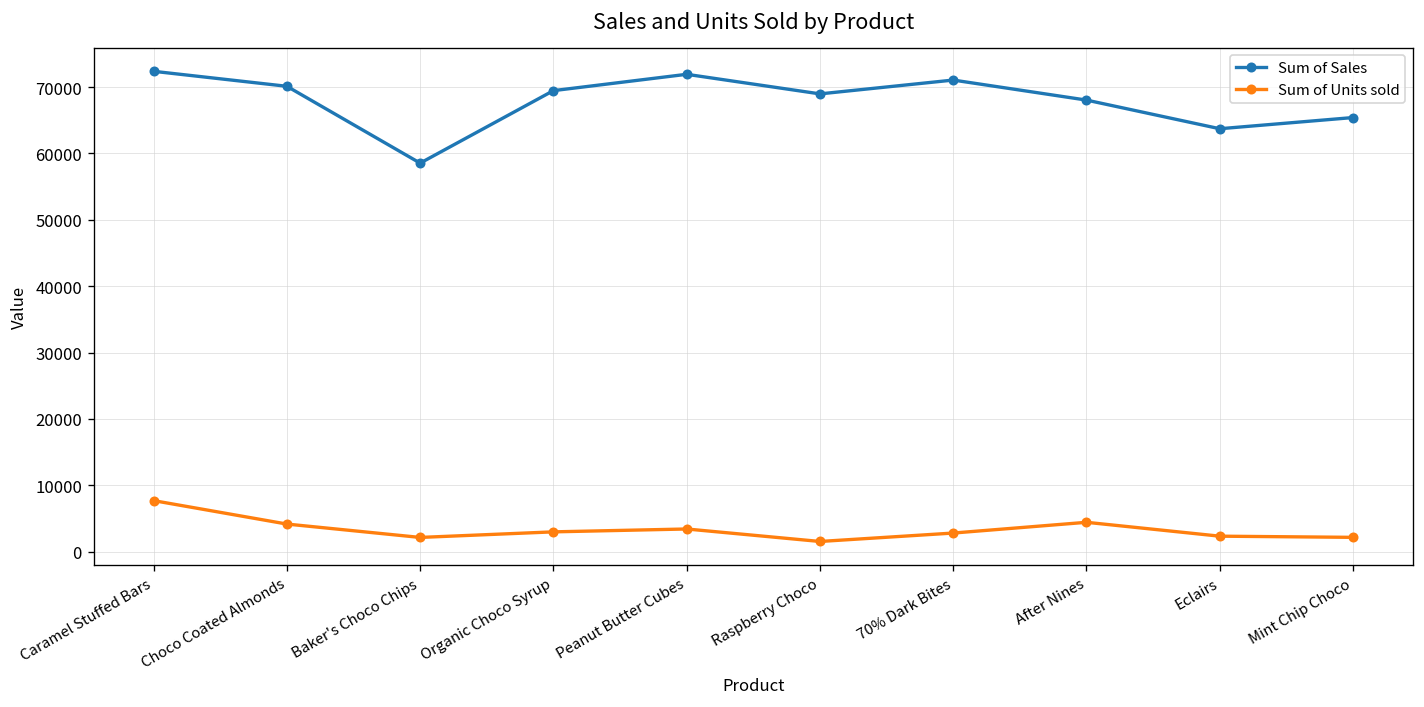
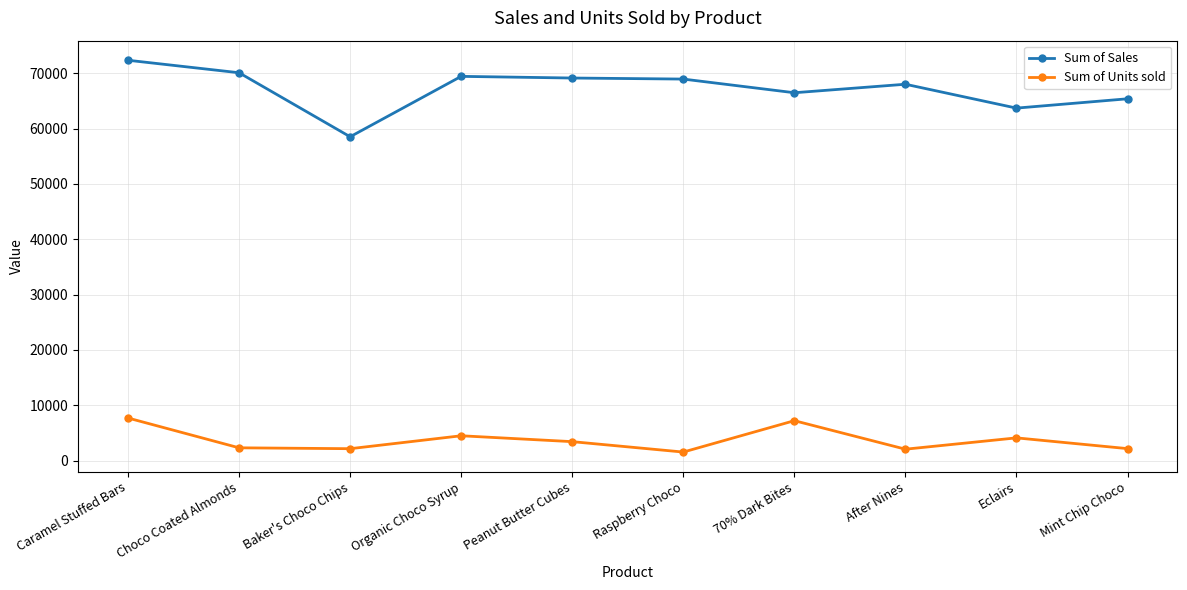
Sum of Units sold, Choco Coated Almonds: 4000 -> 2000
Sum of Units sold, Organic Choco Syrup: 3000 -> 4000
Sum of Sales, Peanut Butter Cubes: 72000 -> 69000
Sum of Sales, 70% Dark Bites: 71000 -> 67000
Sum of Units sold, 70% Dark Bites: 3000 -> 7000
Sum of Units sold, After Nines: 4000 -> 2000
Sum of Units sold, Eclairs: 2000 -> 4000
